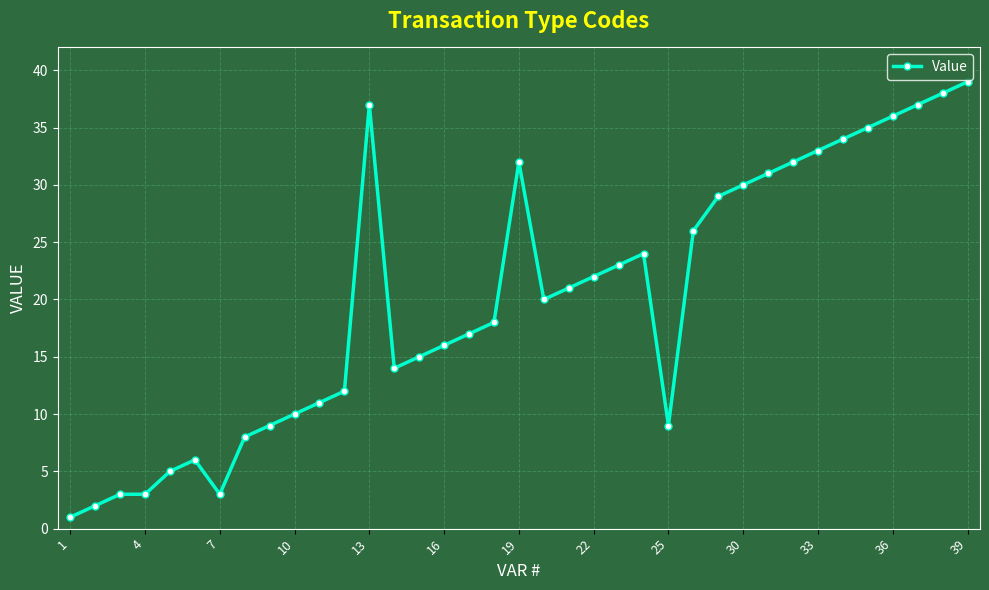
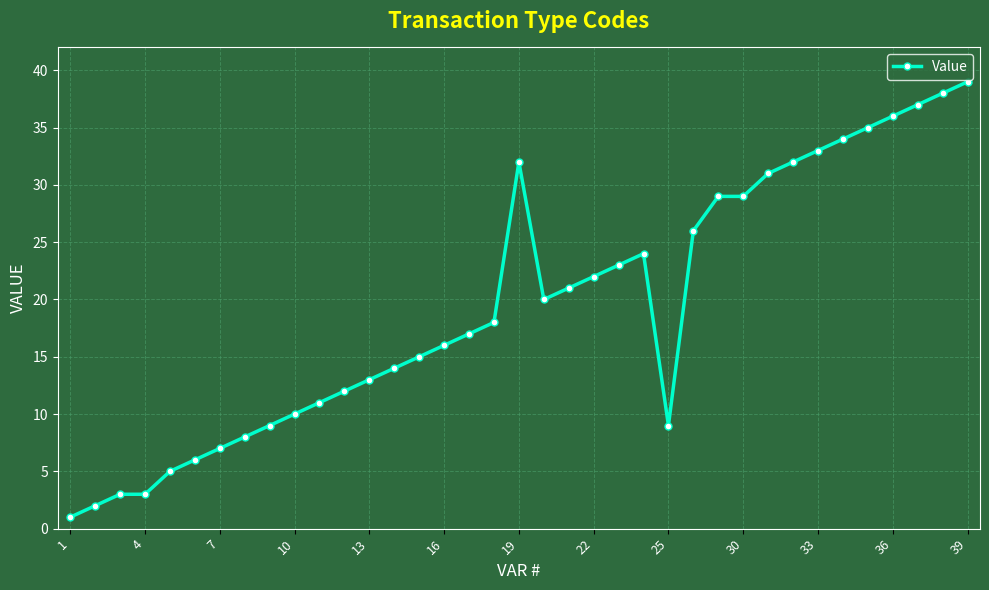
7: 3 -> 7
13: 37 -> 13
30: 30 -> 29
